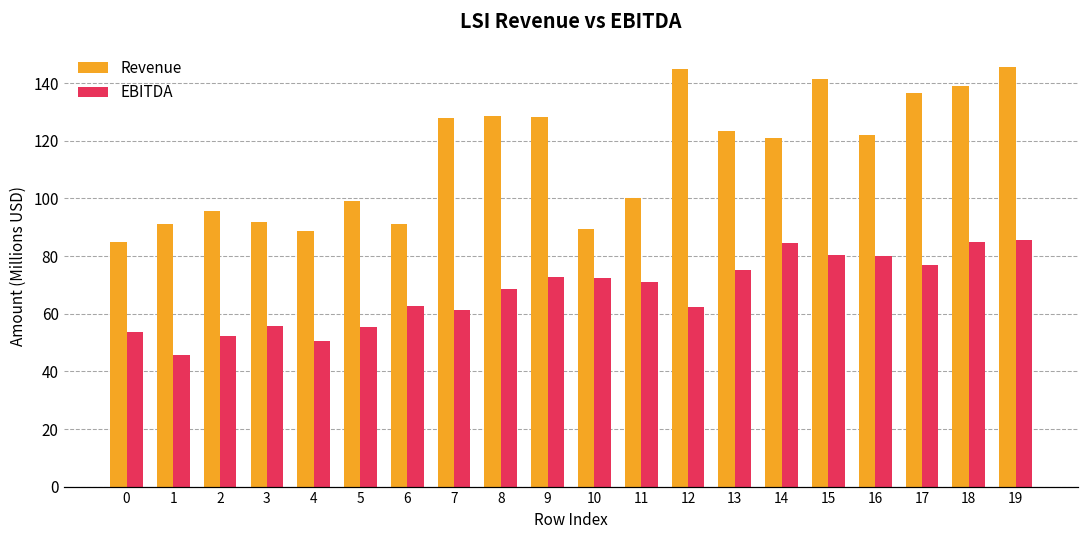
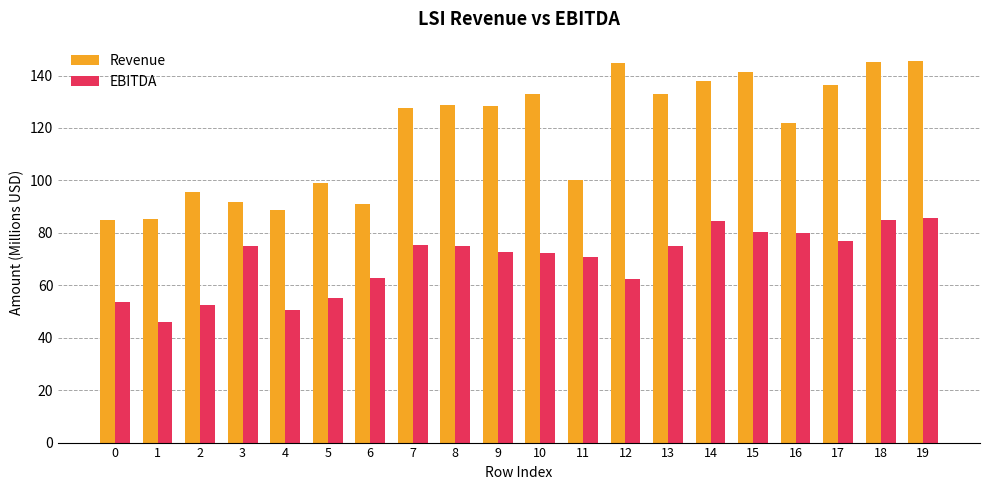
Revenue, 1: 91 -> 85
EBITDA, 3: 56 -> 75
EBITDA, 7: 61 -> 75
EBITDA, 8: 69 -> 75
Revenue, 10: 89 -> 133
Revenue, 13: 124 -> 133
Revenue, 14: 121 -> 138
Revenue, 18: 139 -> 145
